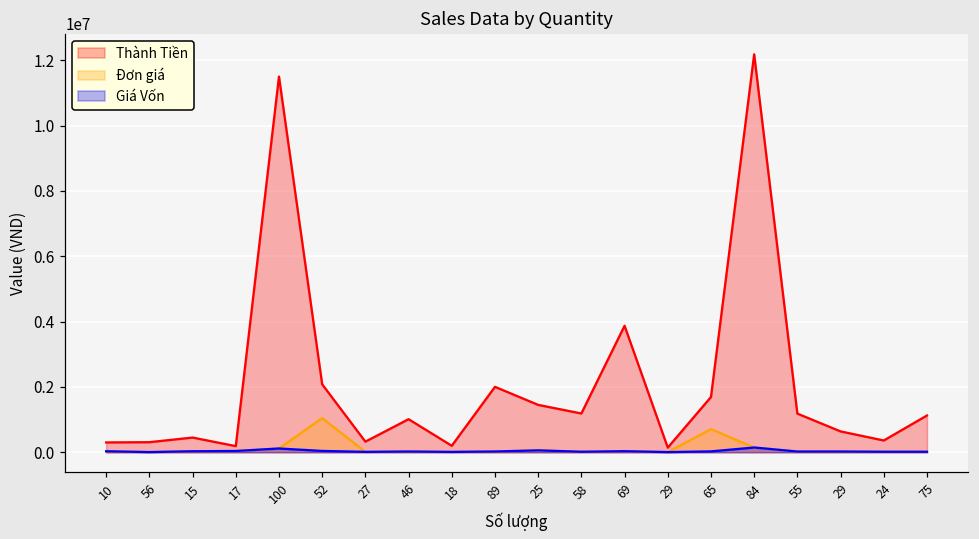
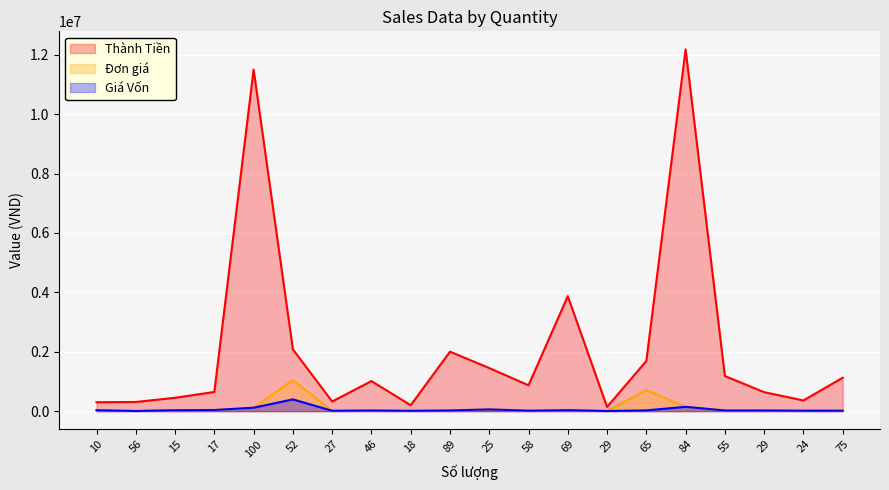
Thành Tiền, 17: 200000 -> 600000
Giá Vốn, 52: 0 -> 400000
Thành Tiền, 58: 1200000 -> 900000
